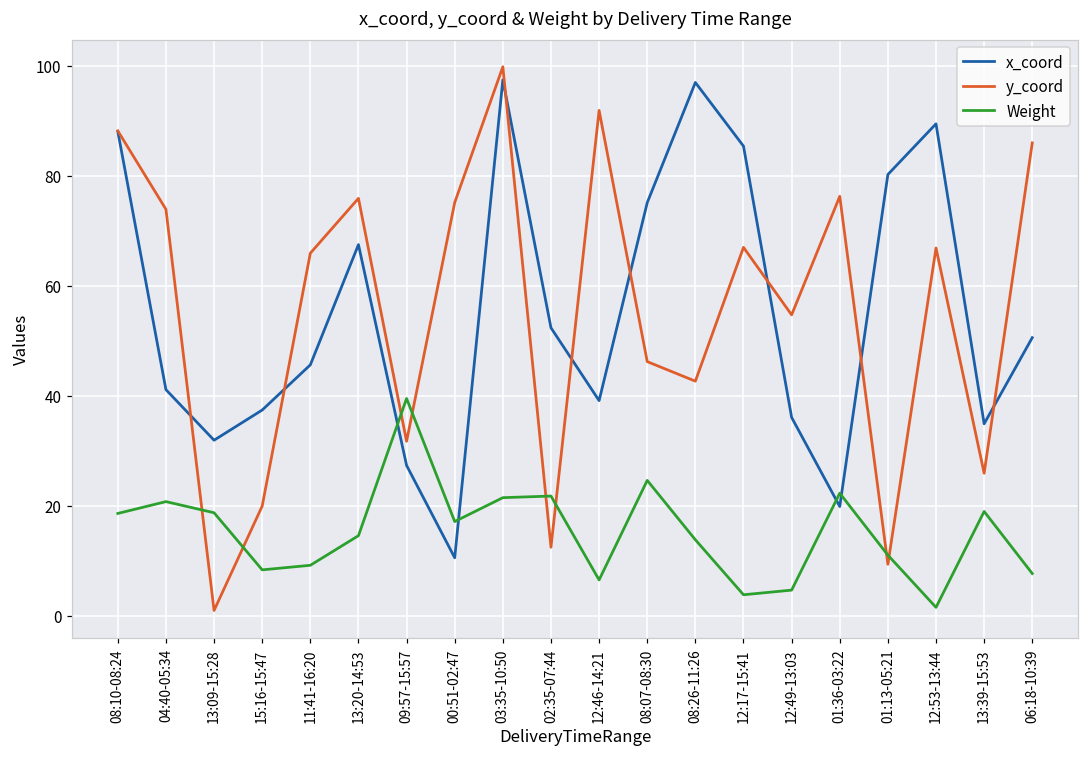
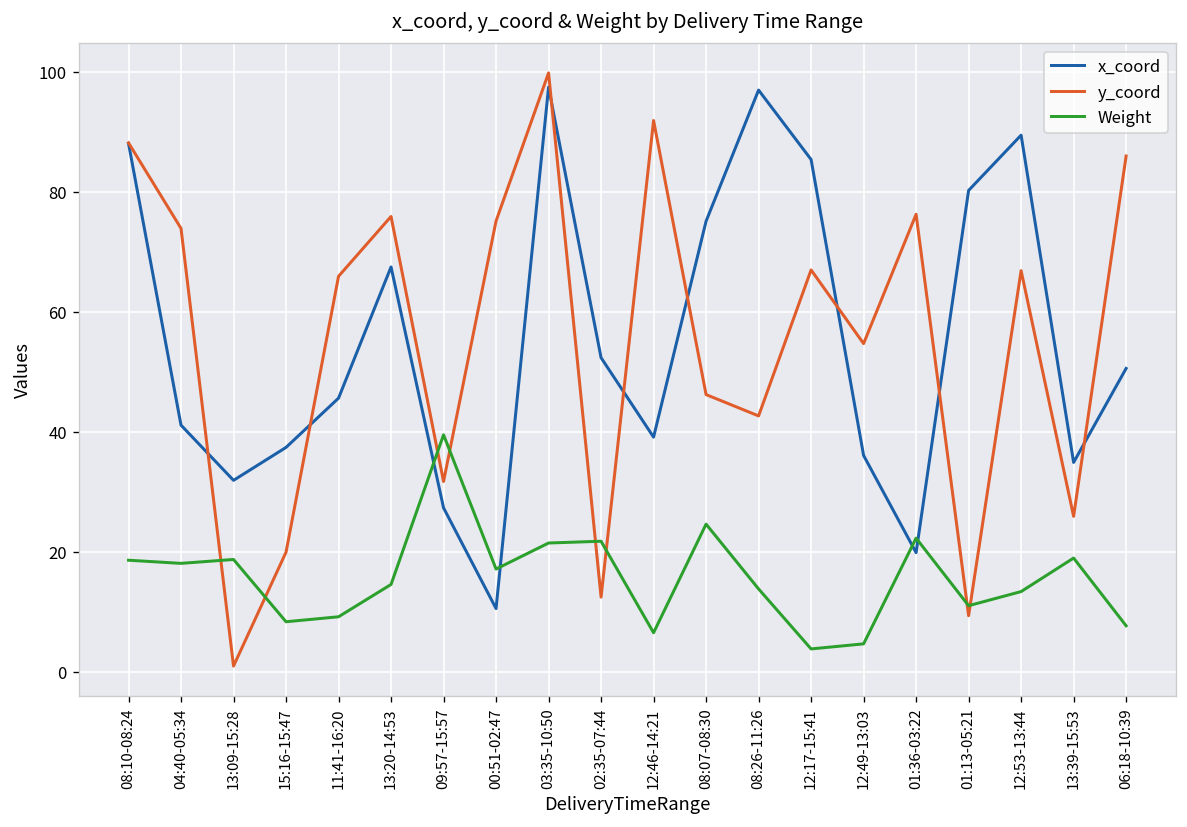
Weight, 04:40-05:34: 21 -> 18
Weight, 12:53-13:44: 2 -> 13
